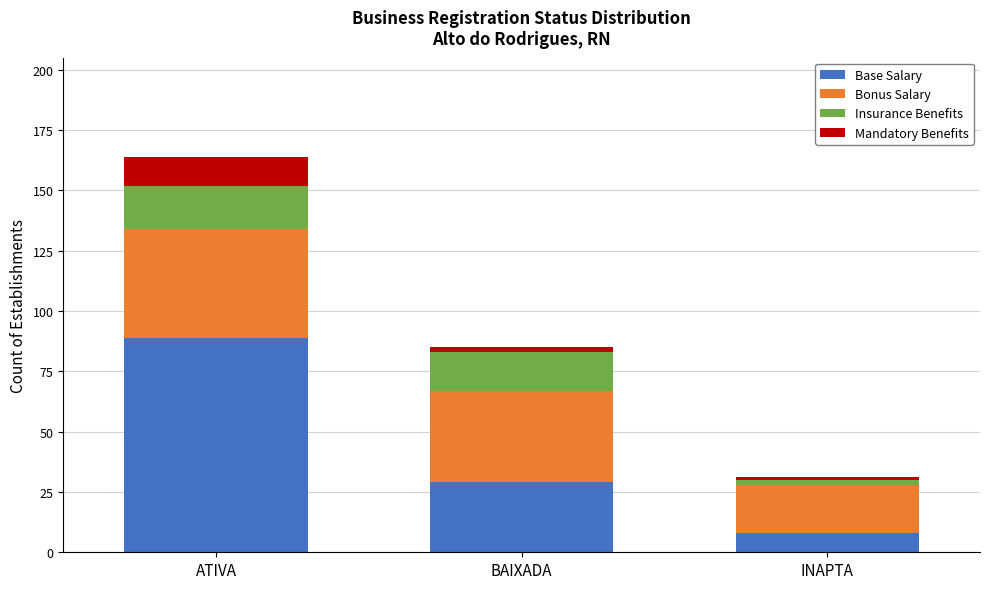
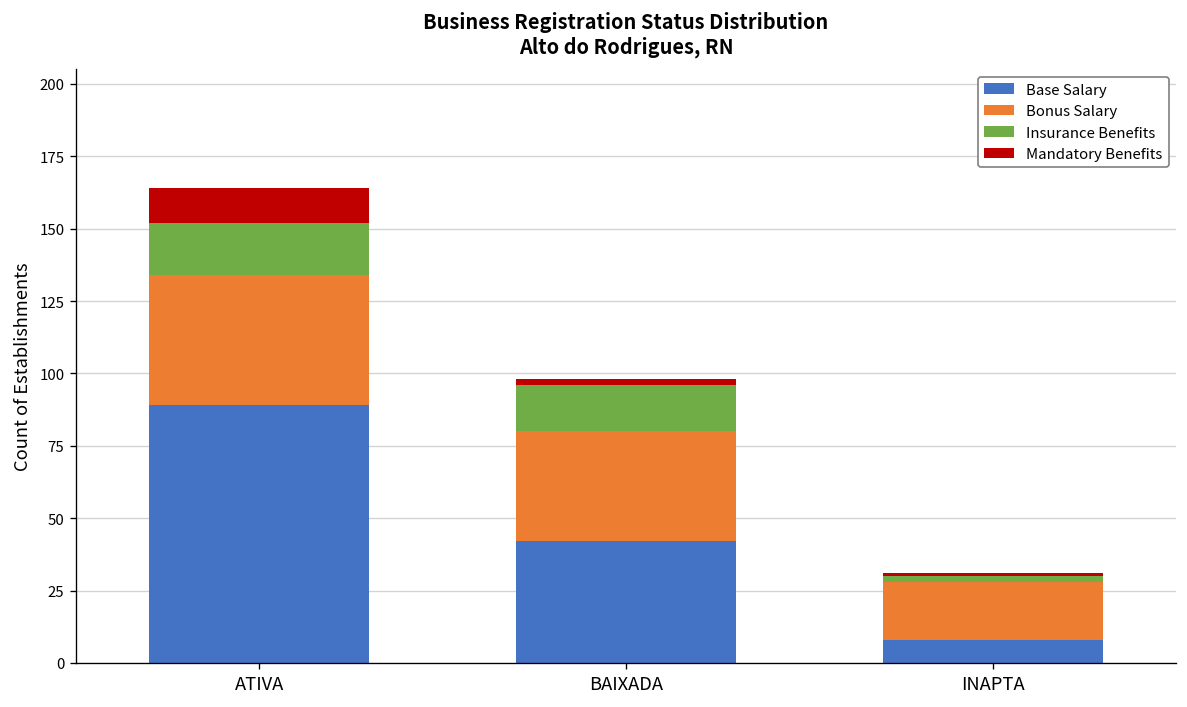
Base Salary, BAIXADA: 29 -> 42
